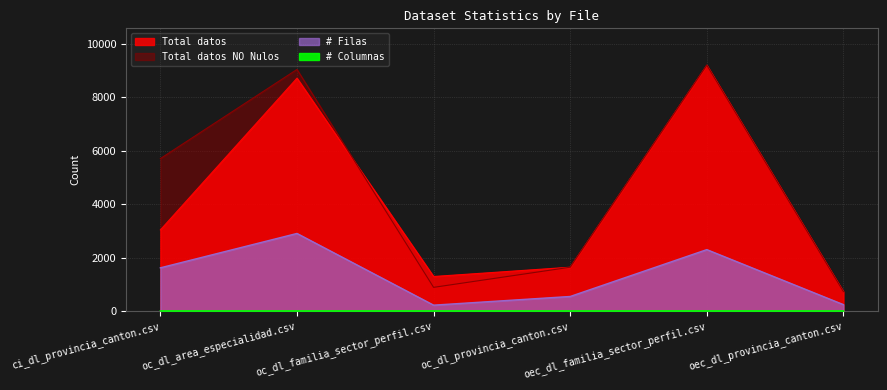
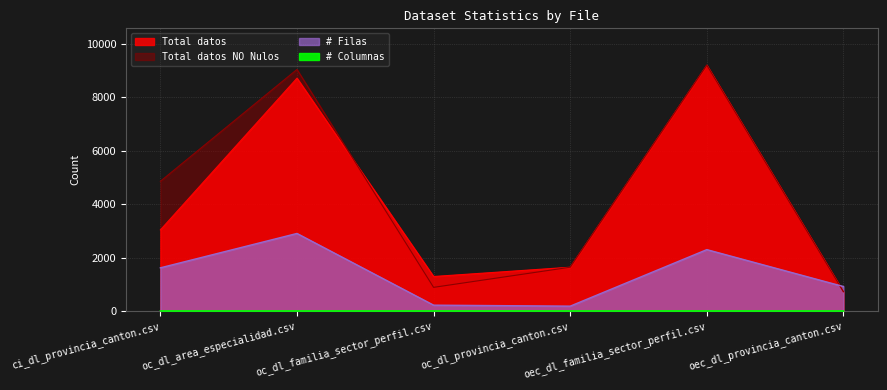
Total datos NO Nulos, ci_dl_provincia_canton.csv: 5700 -> 4900
# Filas, oc_dl_provincia_canton.csv: 500 -> 200
# Filas, oec_dl_provincia_canton.csv: 200 -> 900
